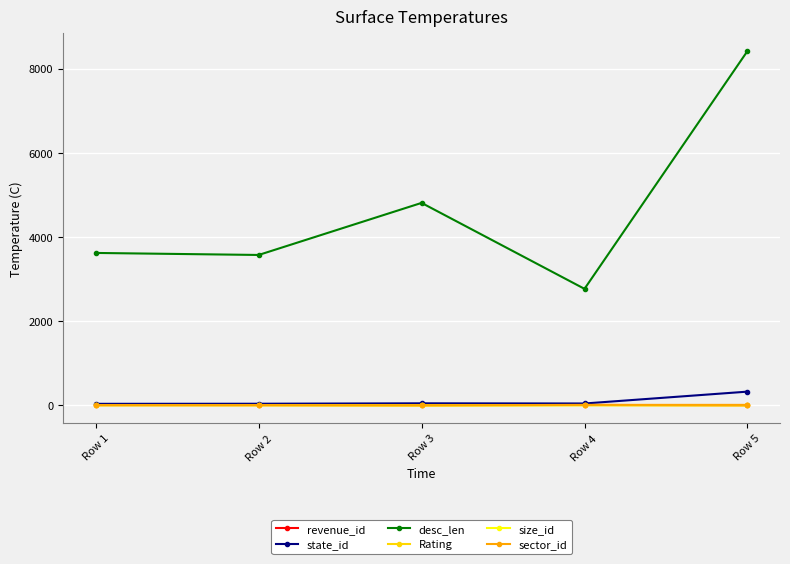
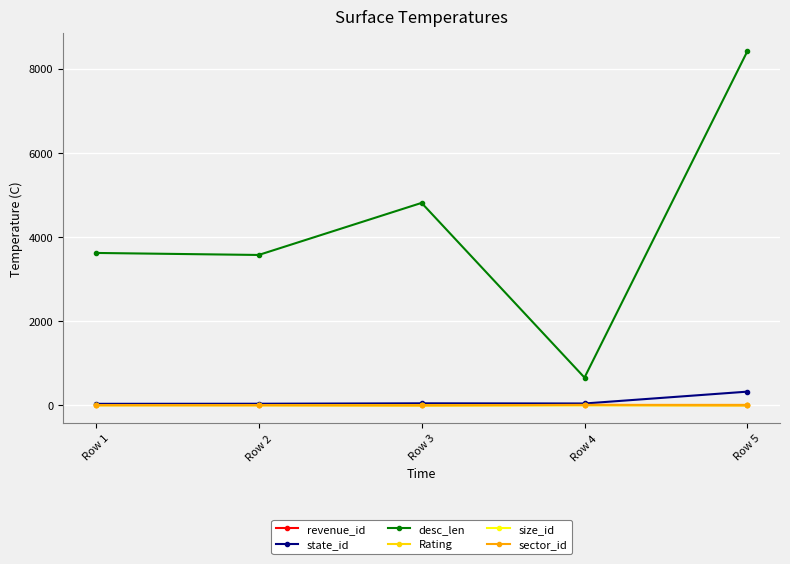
desc_len, Row 4: 2800 -> 700
